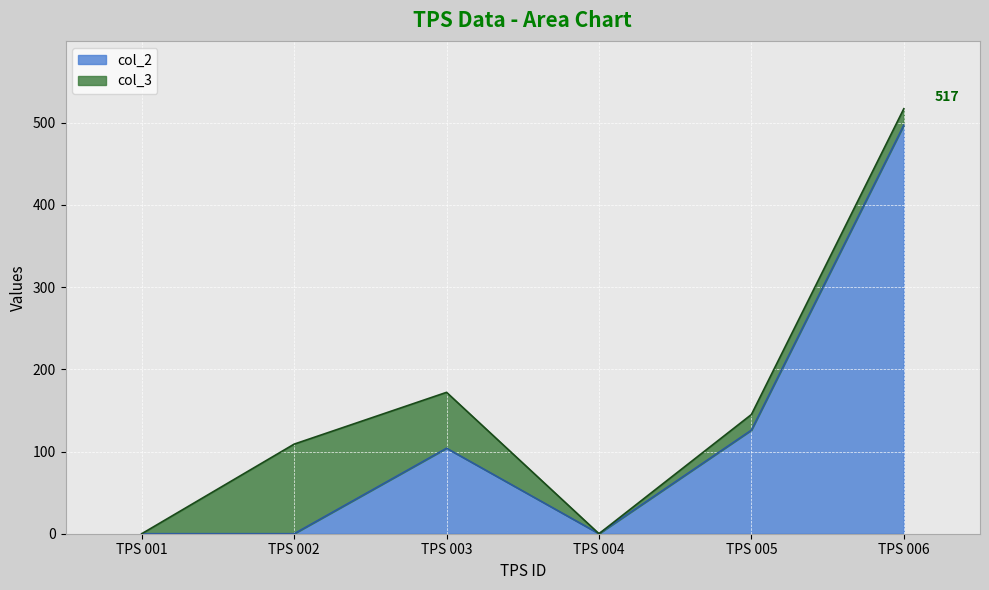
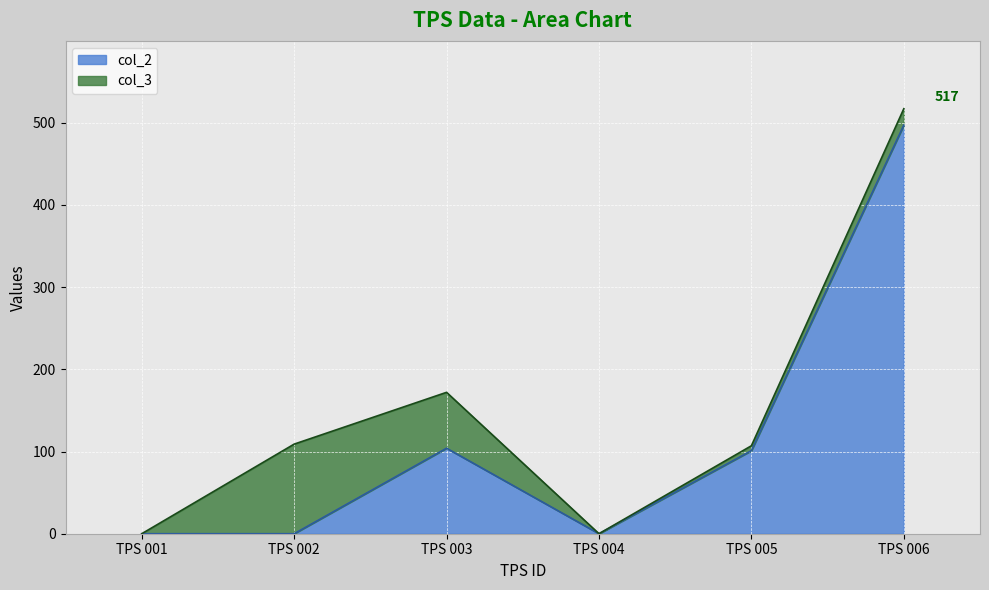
col_2, TPS 005: 130 -> 100
col_3, TPS 005: 20 -> 10
